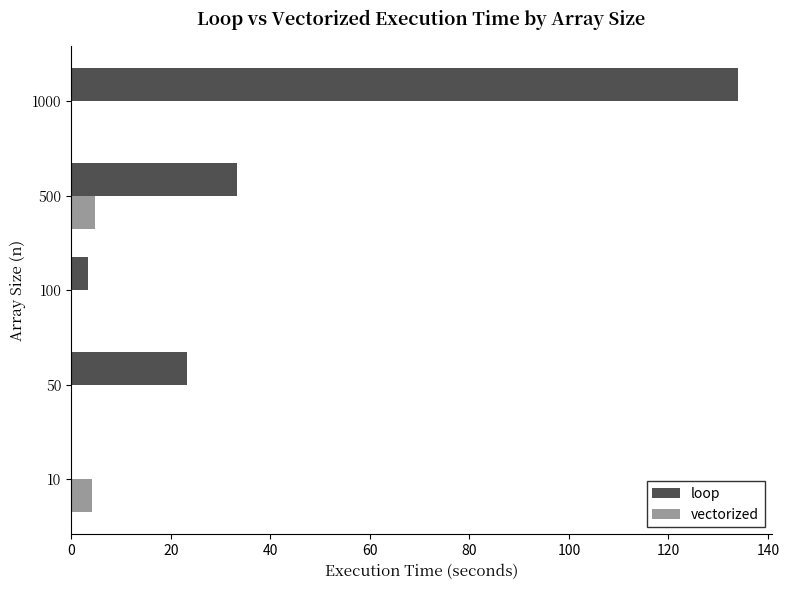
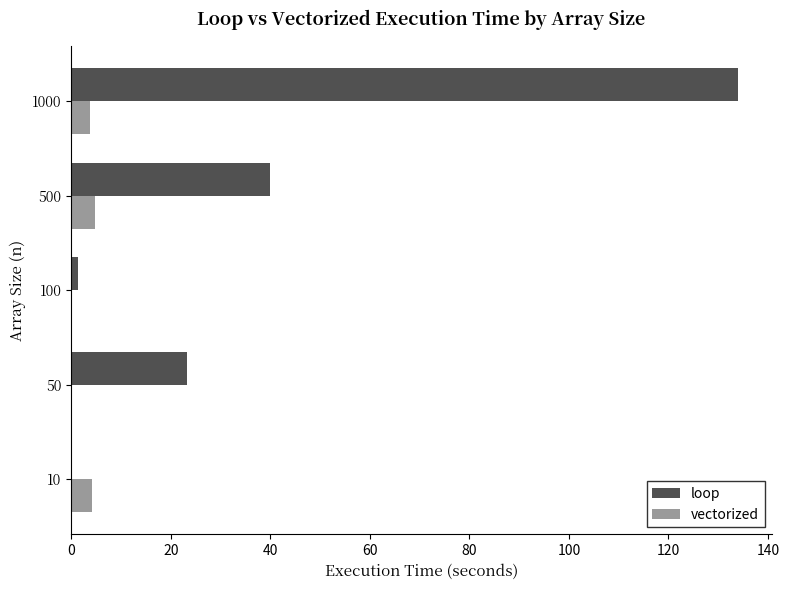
vectorized, 1000: 0 -> 4
loop, 500: 33 -> 40
loop, 100: 3 -> 1
